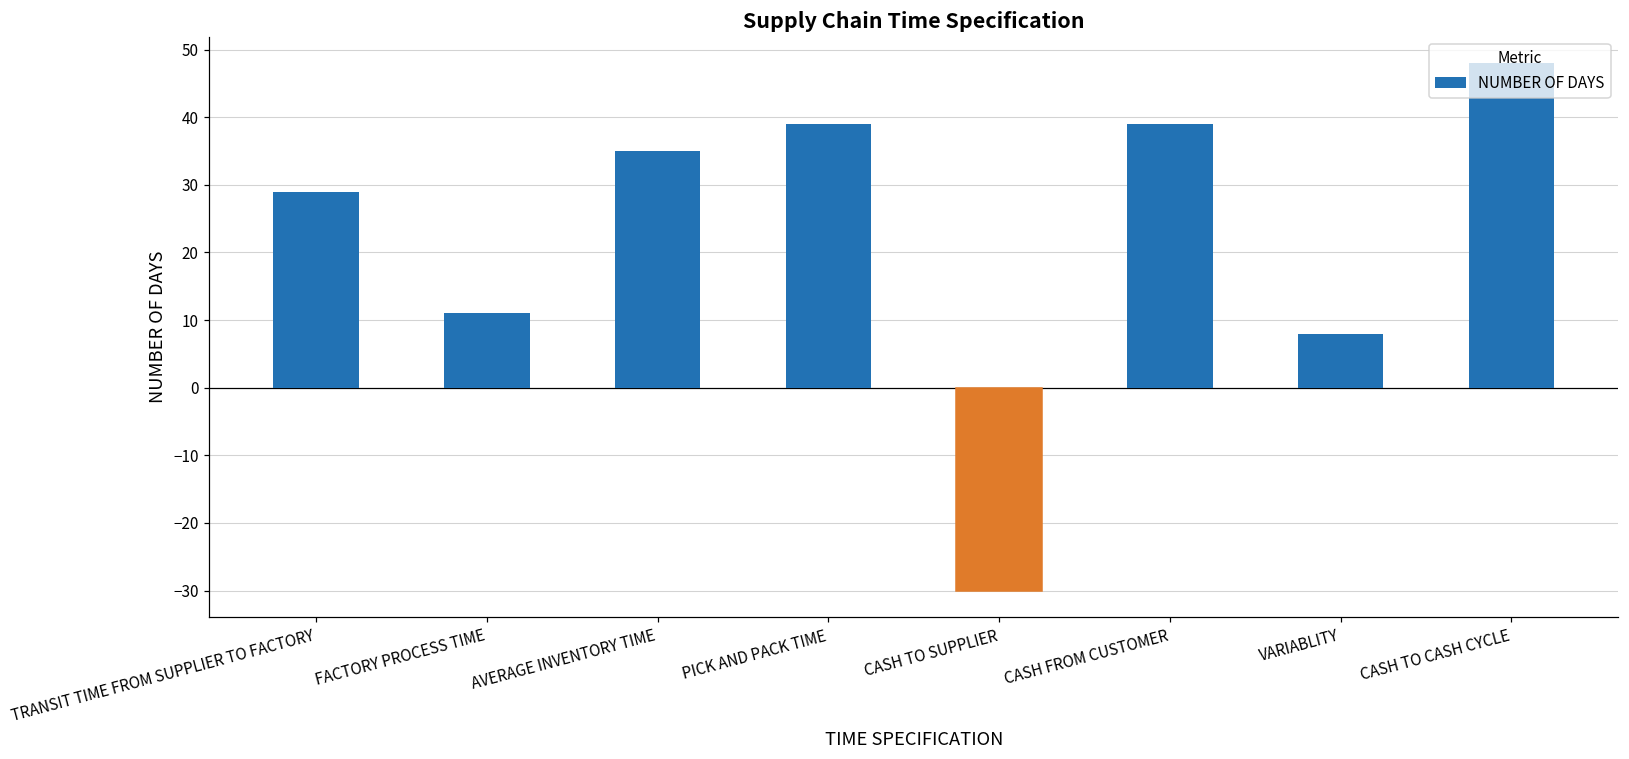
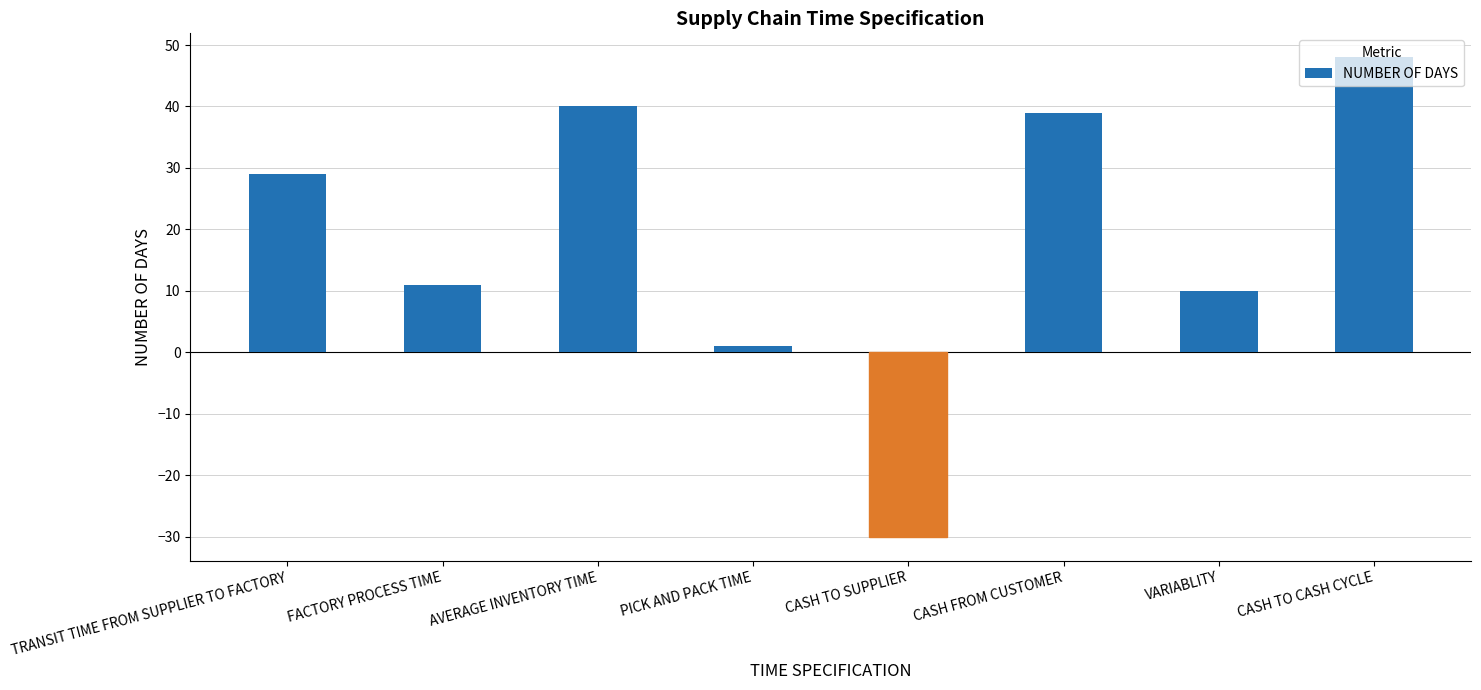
AVERAGE INVENTORY TIME: 35 -> 40
PICK AND PACK TIME: 39 -> 1
VARIABLITY: 8 -> 10
